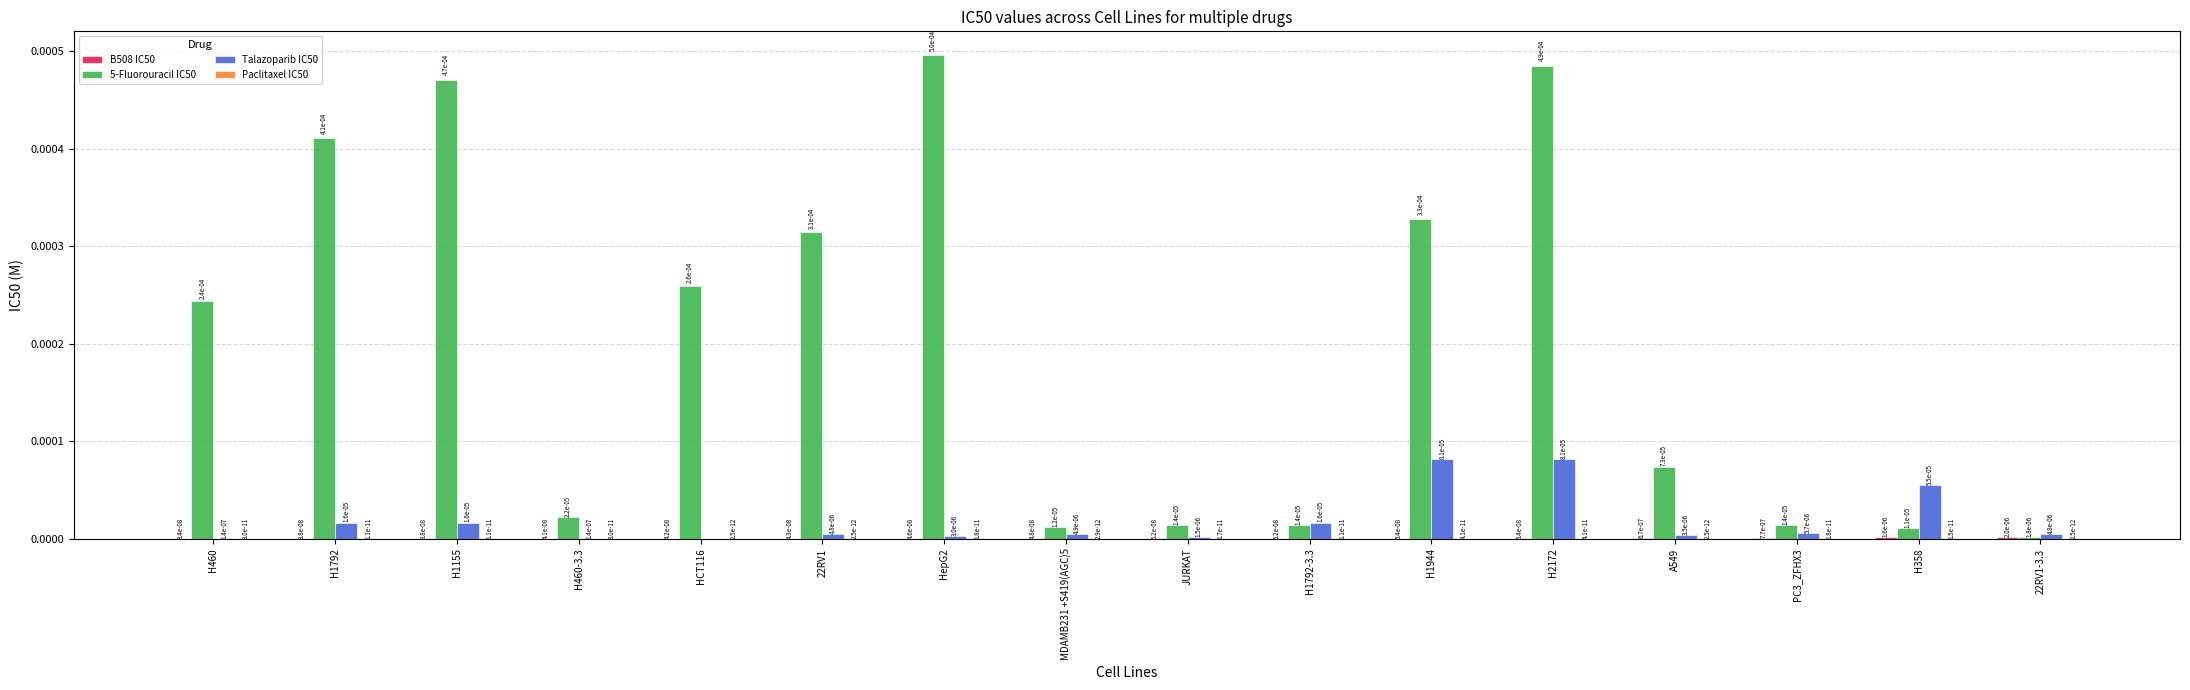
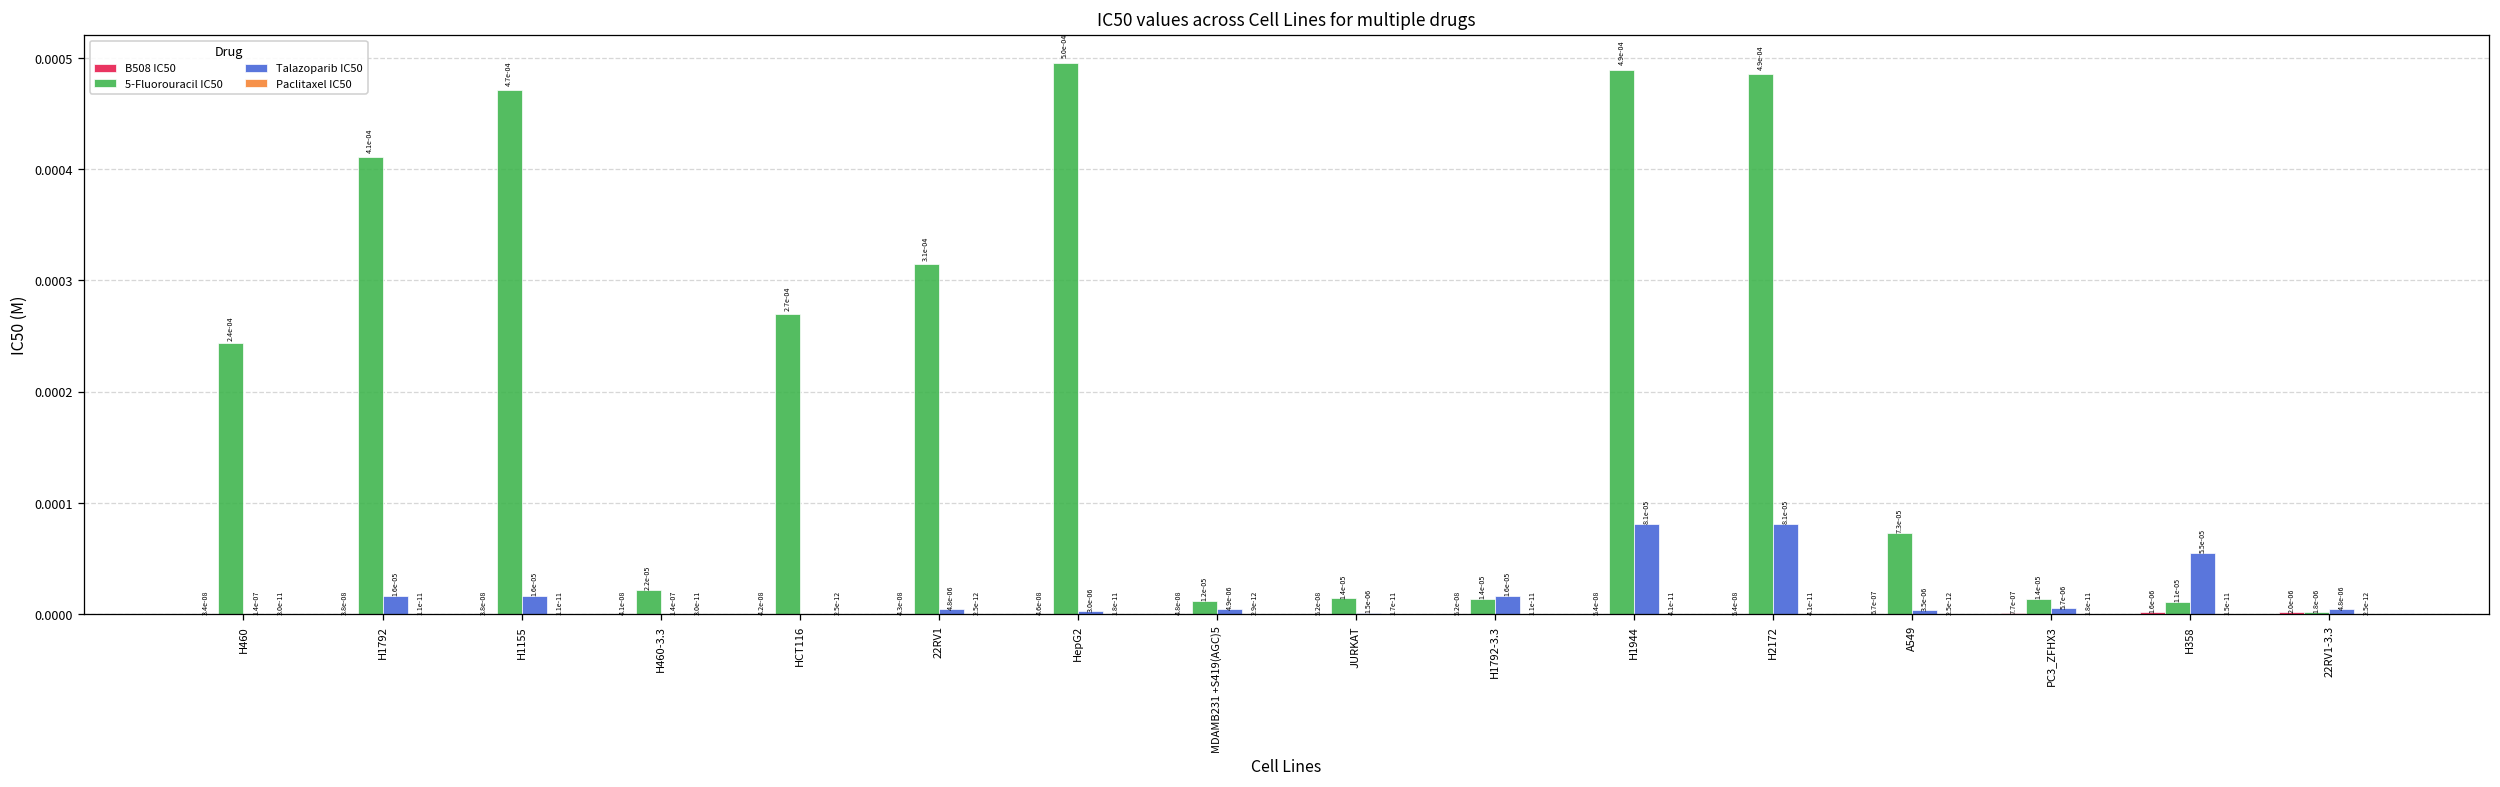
5-Fluorouracil IC50, HCT116: 2.6e-04 -> 2.7e-04
5-Fluorouracil IC50, H1944: 3.3e-04 -> 4.9e-04
